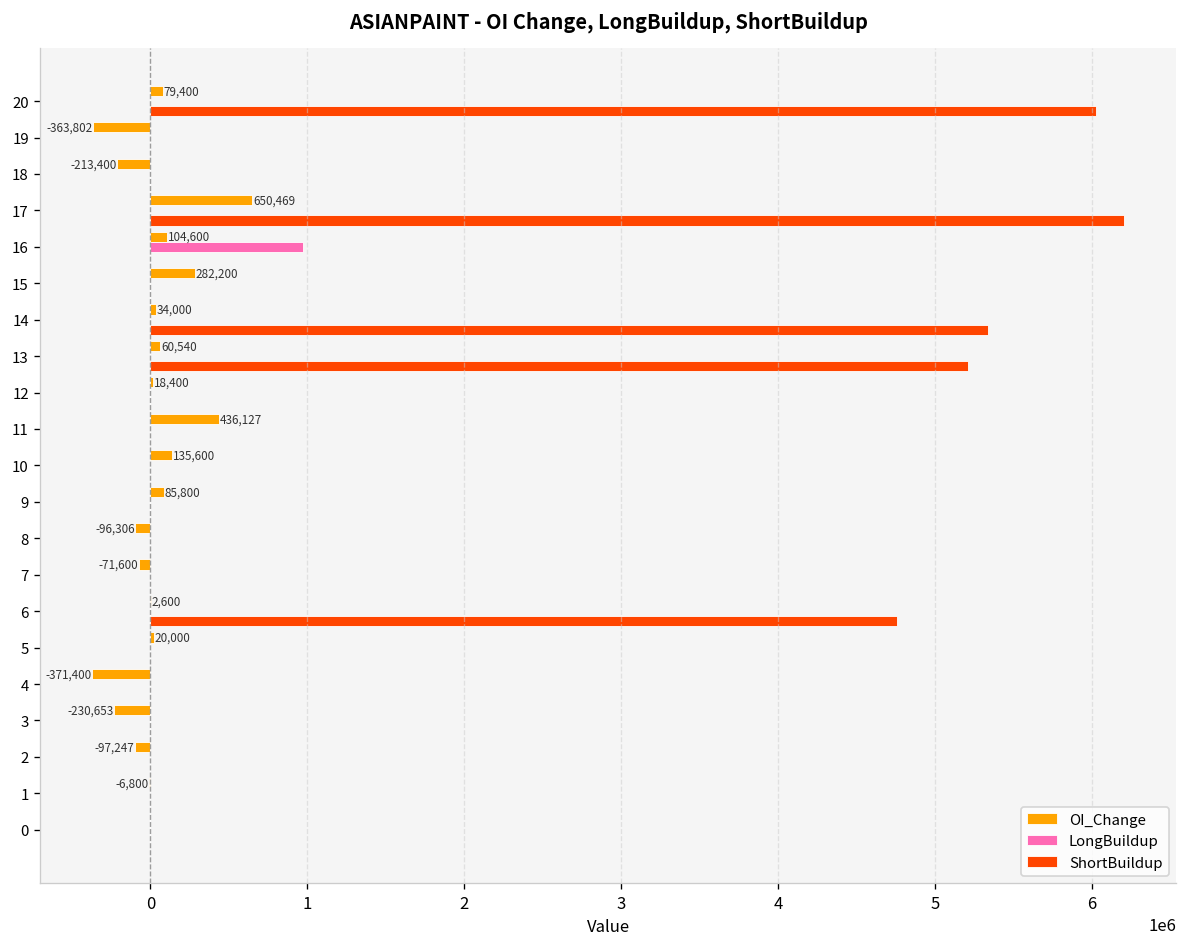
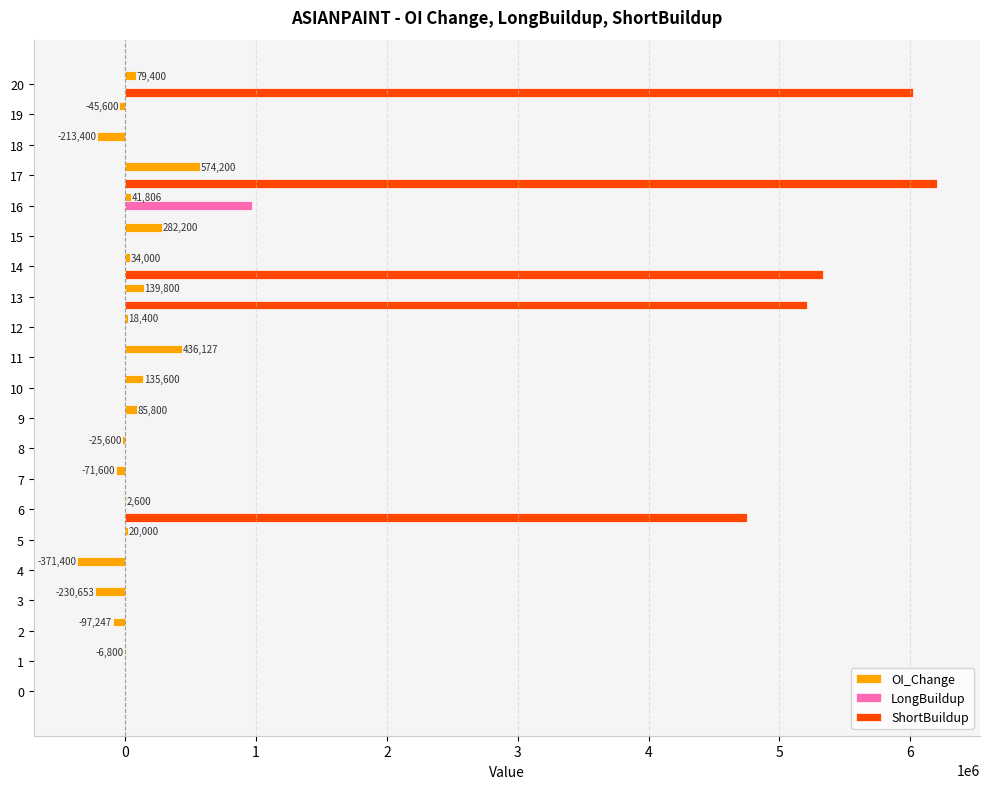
OI_Change, 19: -363,802 -> -45,600
OI_Change, 17: 650,469 -> 574,200
OI_Change, 16: 104,600 -> 41,806
OI_Change, 13: 60,540 -> 139,800
OI_Change, 8: -96,306 -> -25,600
